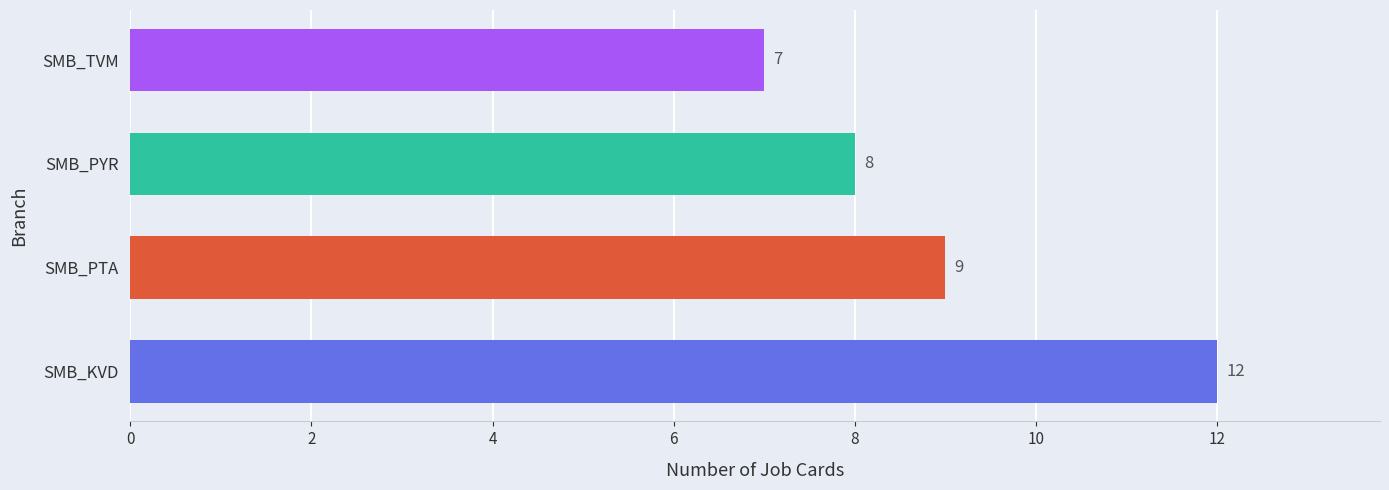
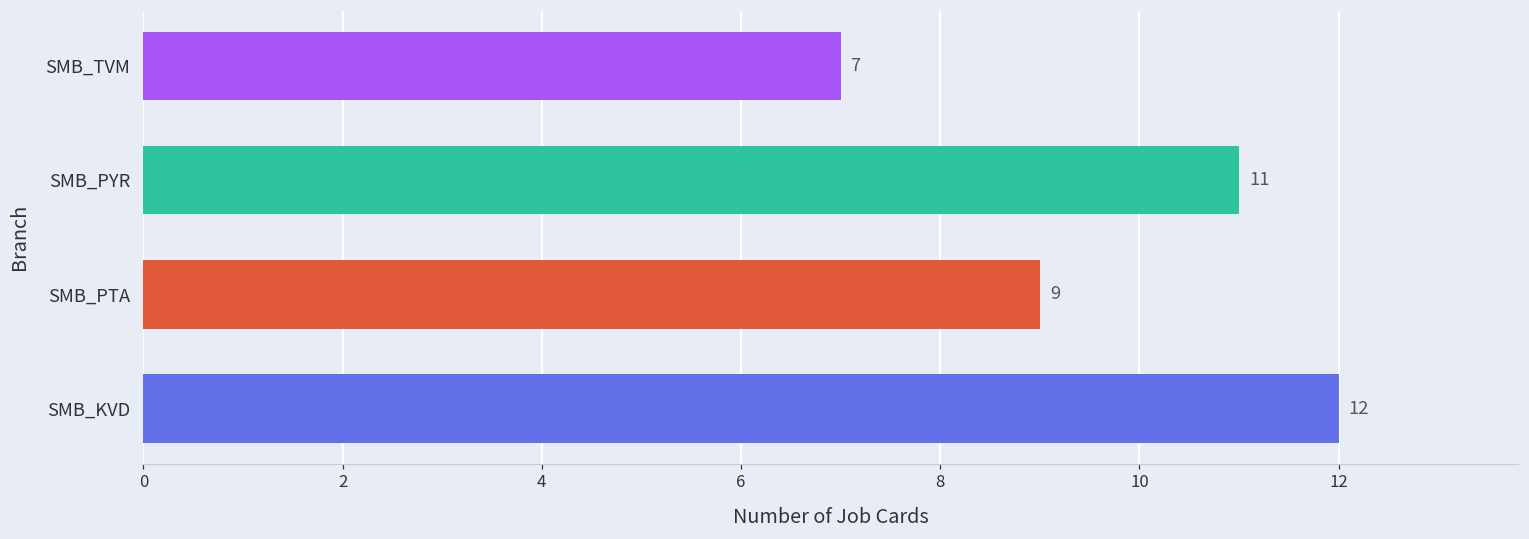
SMB_PYR: 8 -> 11
